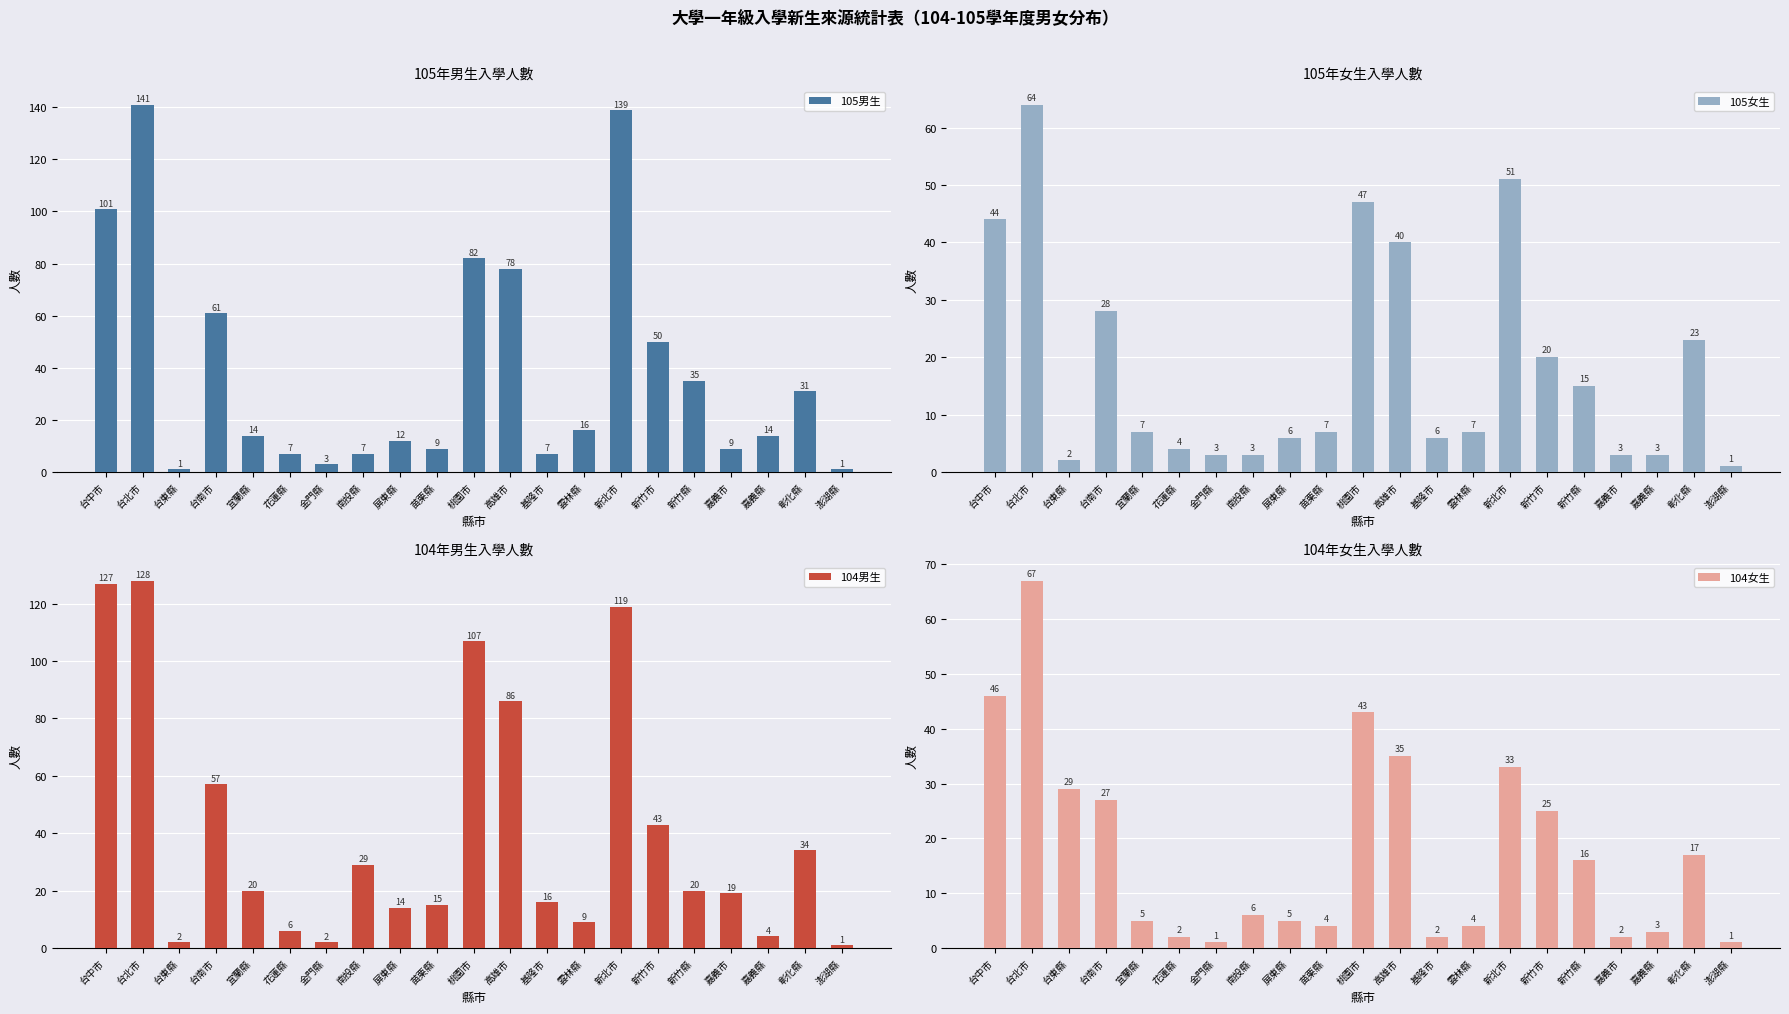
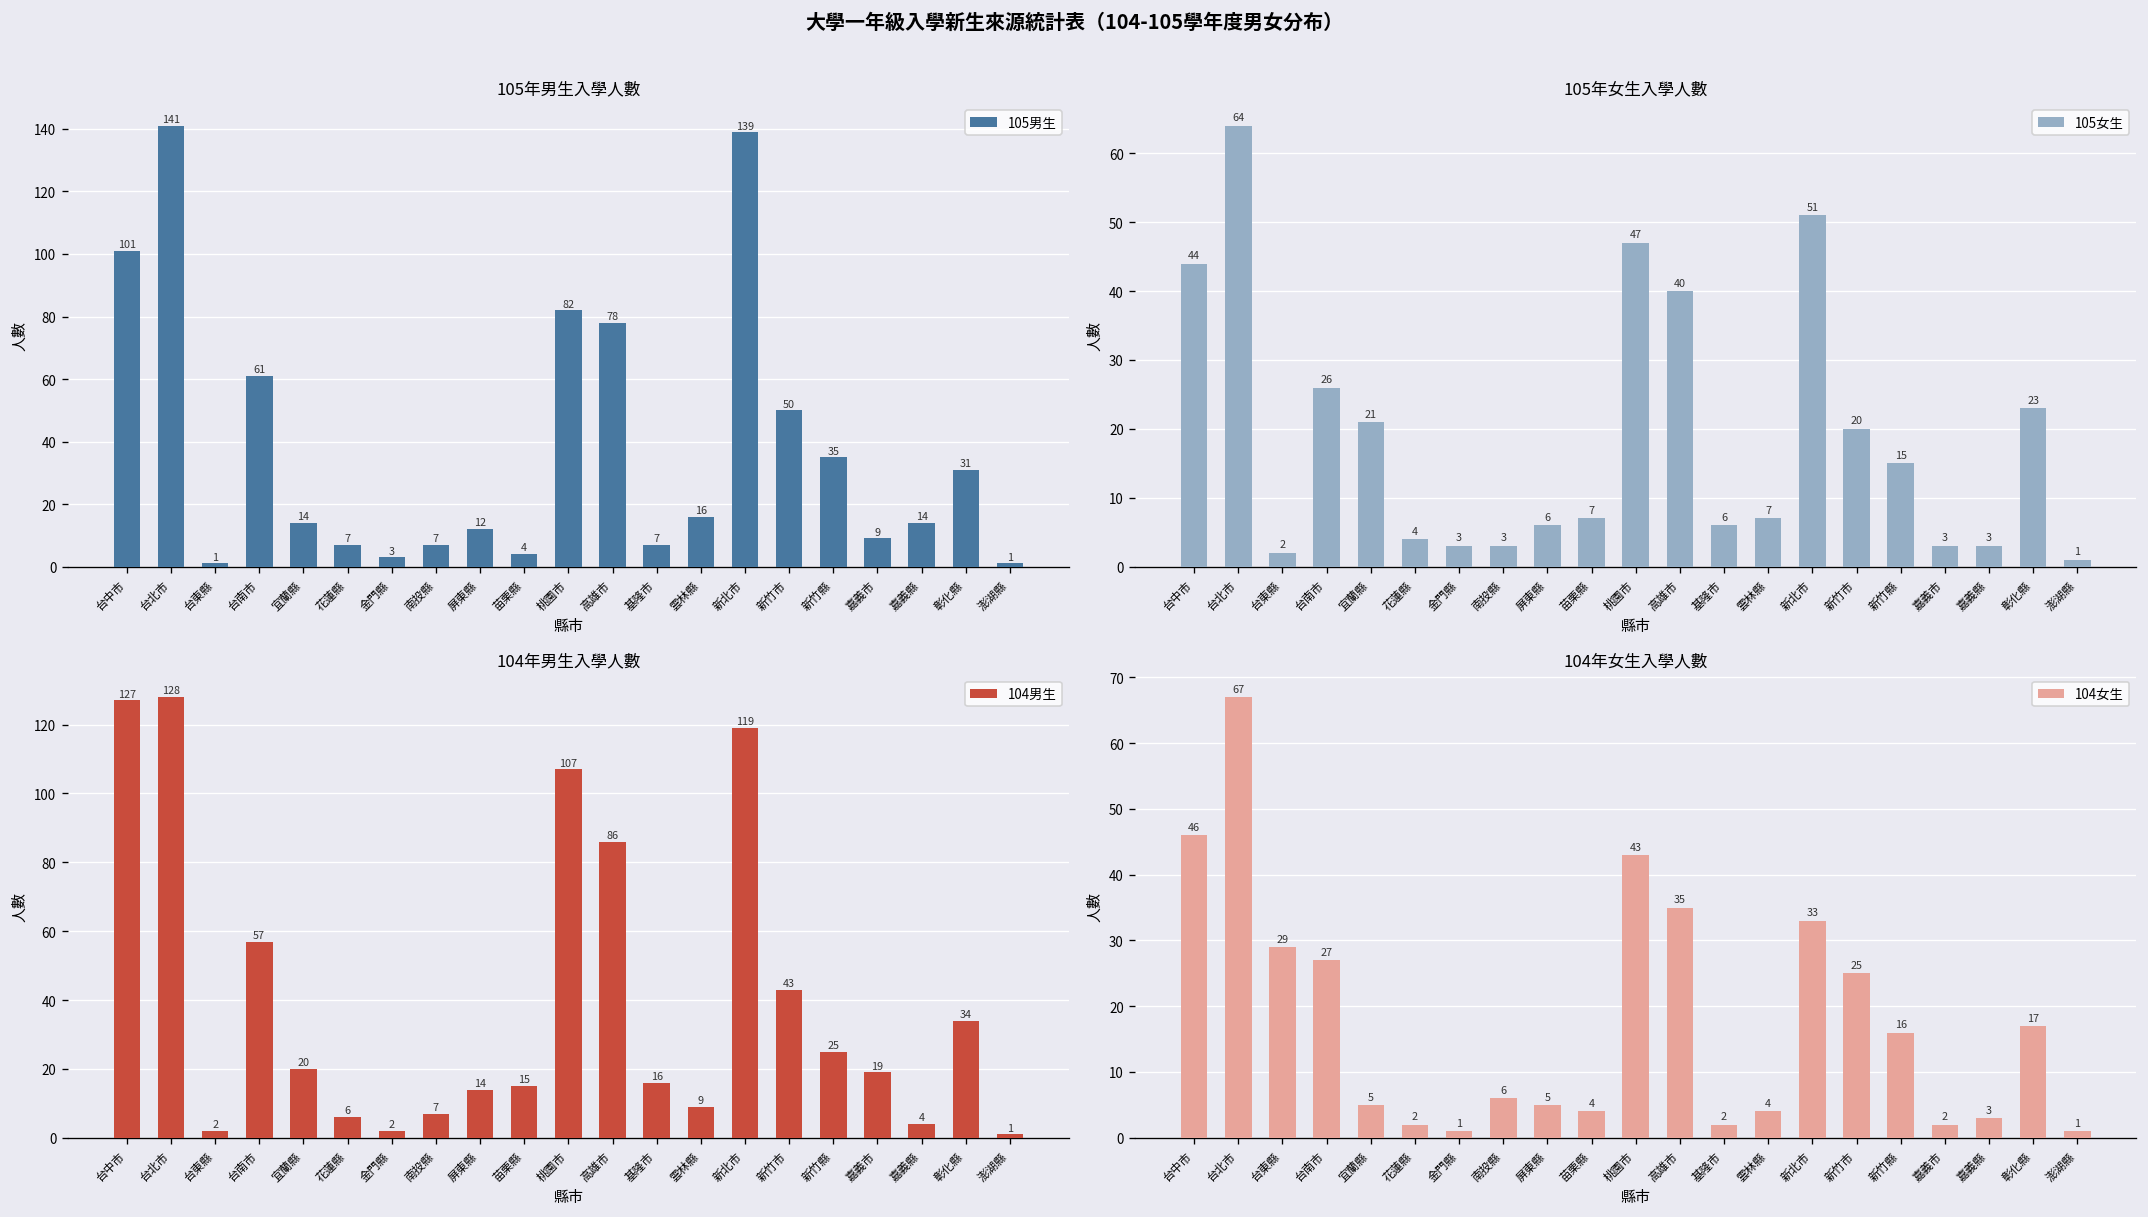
105年男生入學人數, 苗栗縣: 9 -> 4
105年女生入學人數, 台南市: 28 -> 26
105年女生入學人數, 宜蘭縣: 7 -> 21
104年男生入學人數, 南投縣: 29 -> 7
104年男生入學人數, 新竹縣: 20 -> 25
